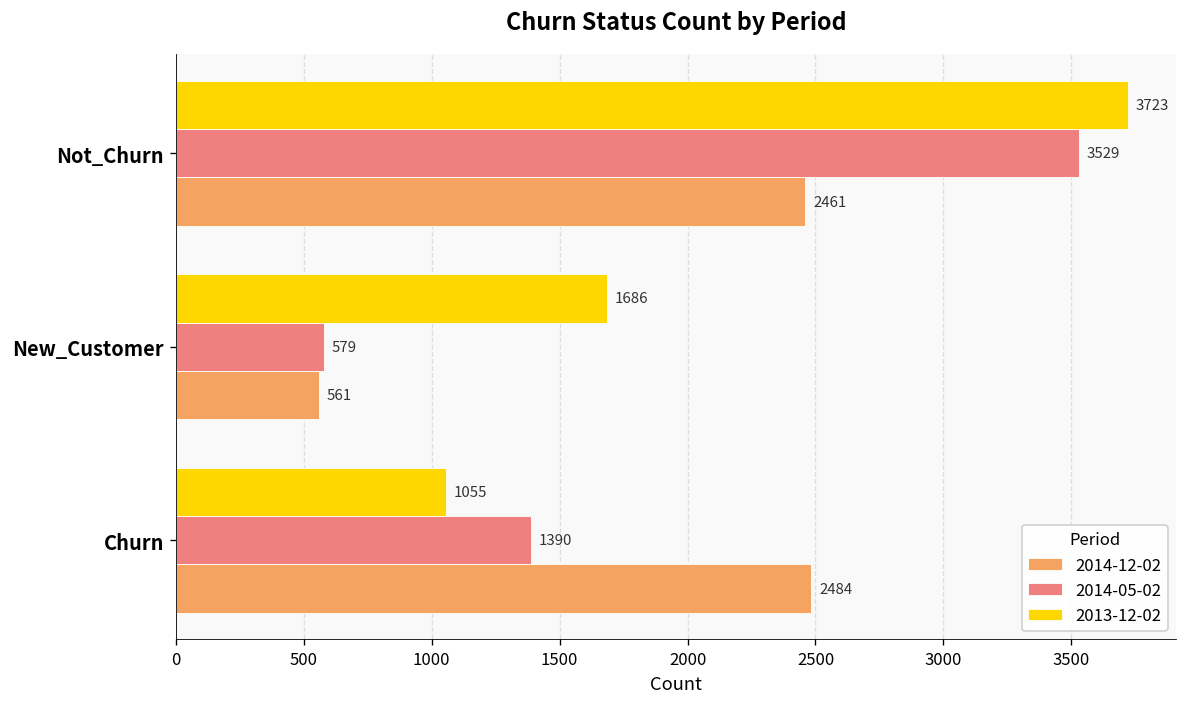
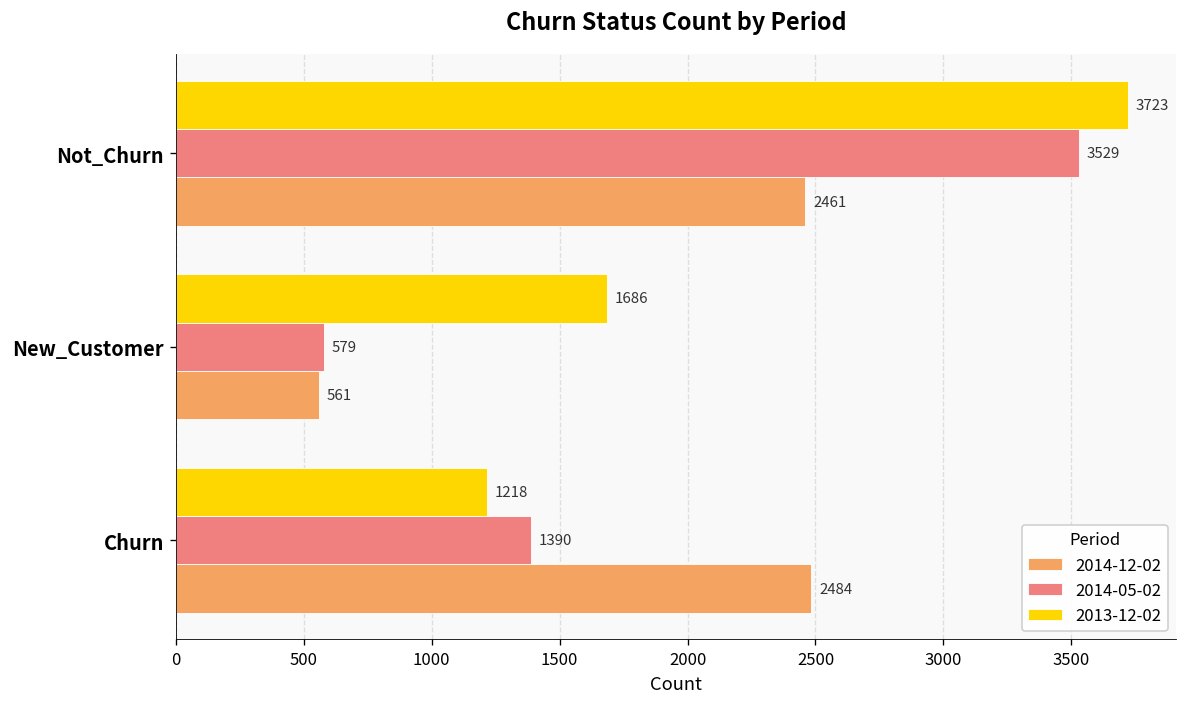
2013-12-02, Churn: 1055 -> 1218
